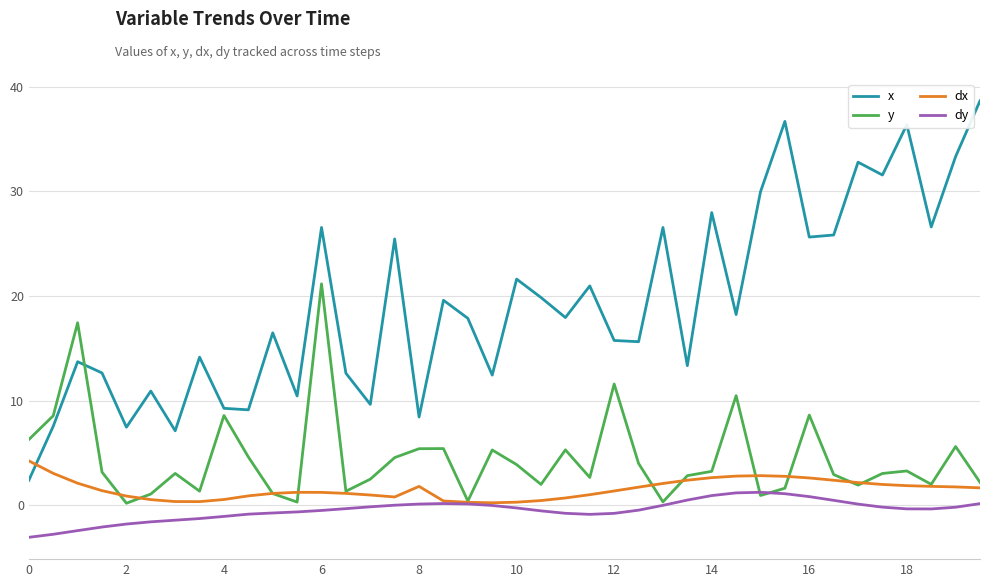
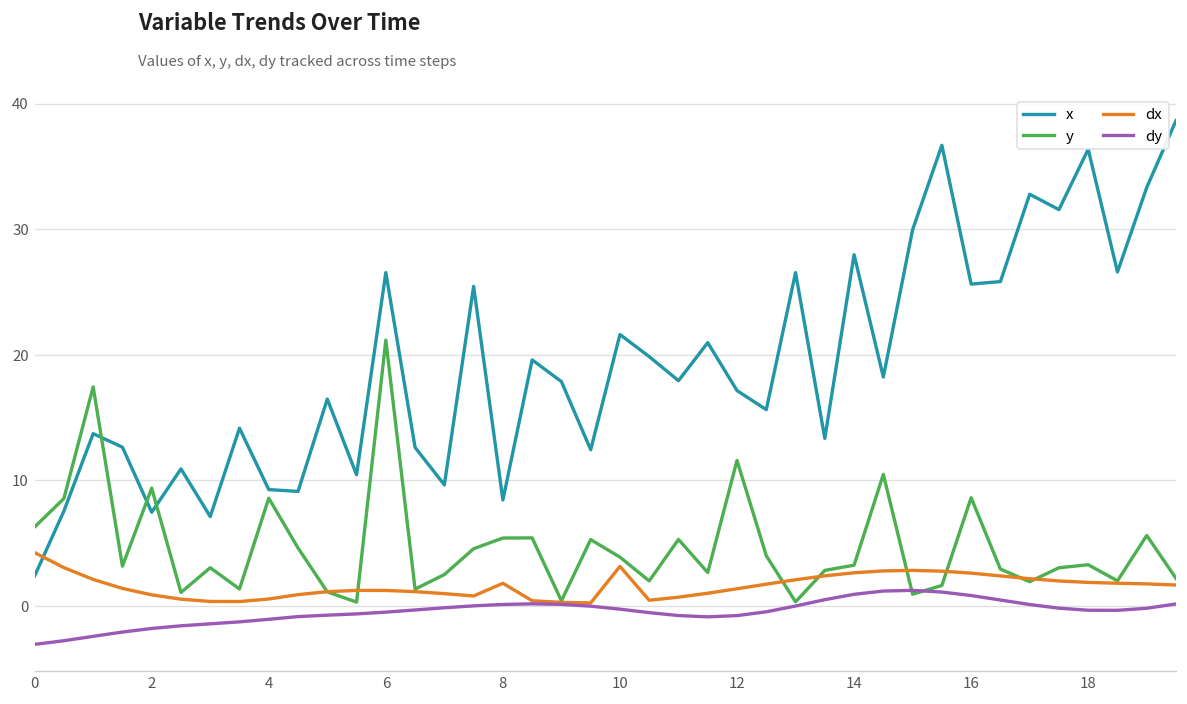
y, 2: 0.2 -> 9.4
dx, 10: 0.3 -> 3.2
x, 12: 15.7 -> 17.1
